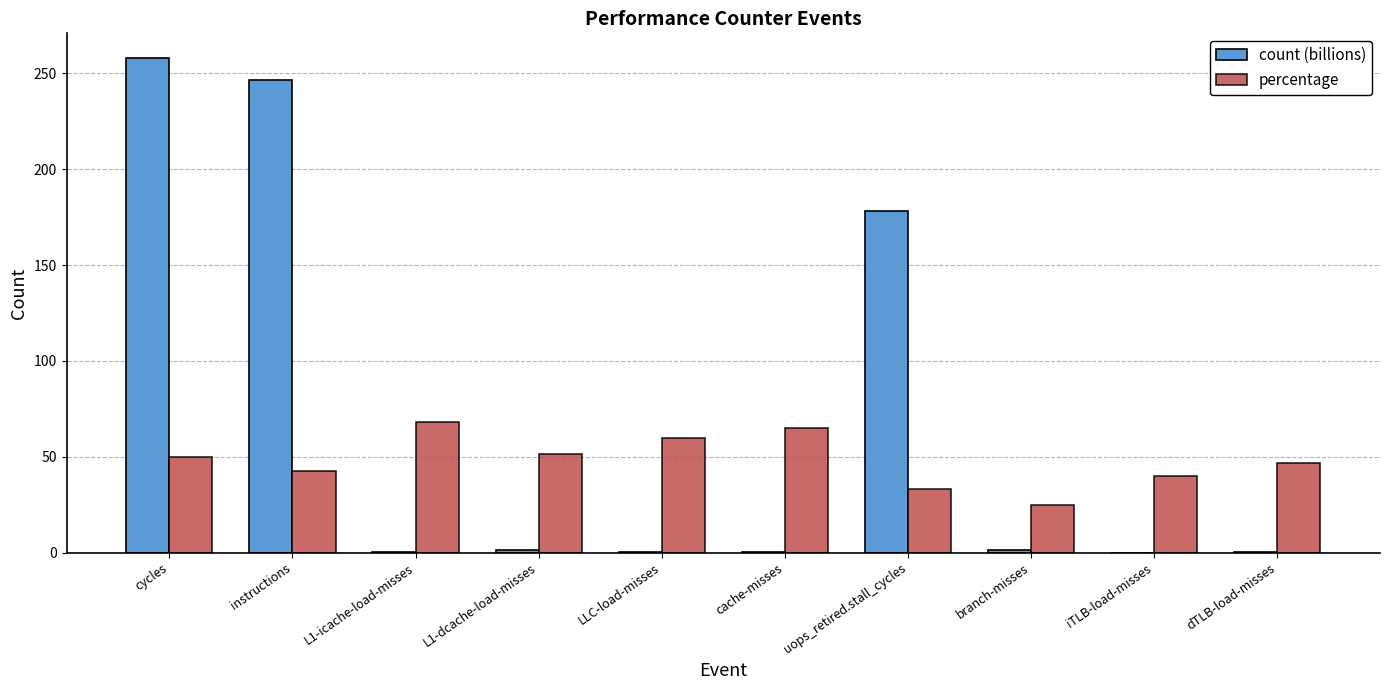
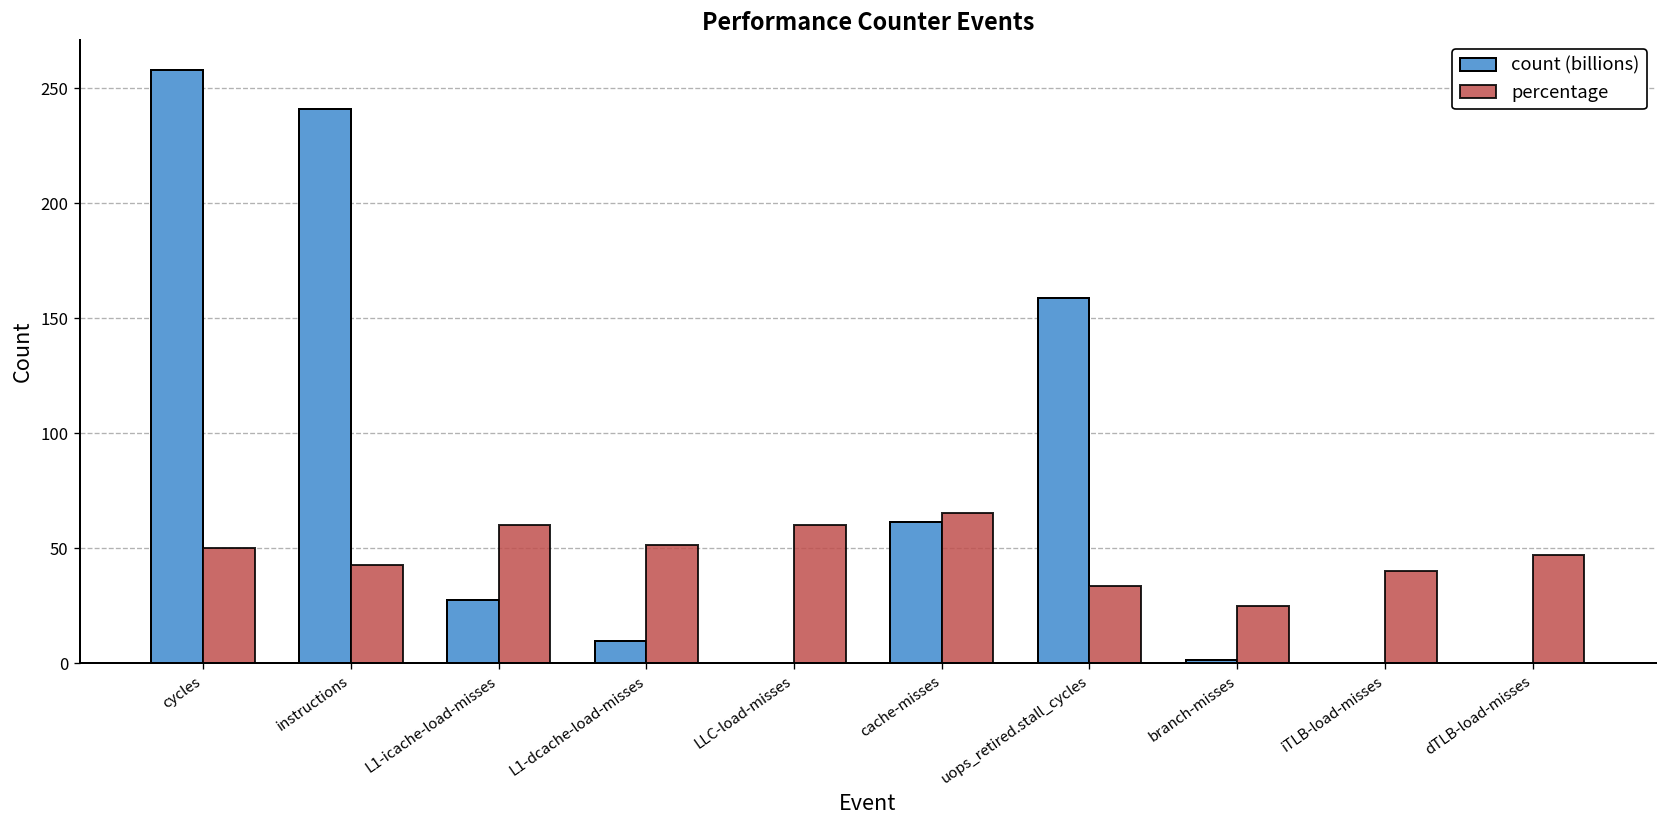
count (billions), instructions: 247 -> 241
count (billions), L1-icache-load-misses: 1 -> 27
percentage, L1-icache-load-misses: 68 -> 60
count (billions), L1-dcache-load-misses: 1 -> 10
count (billions), cache-misses: 0 -> 61
count (billions), uops_retired.stall_cycles: 178 -> 159
